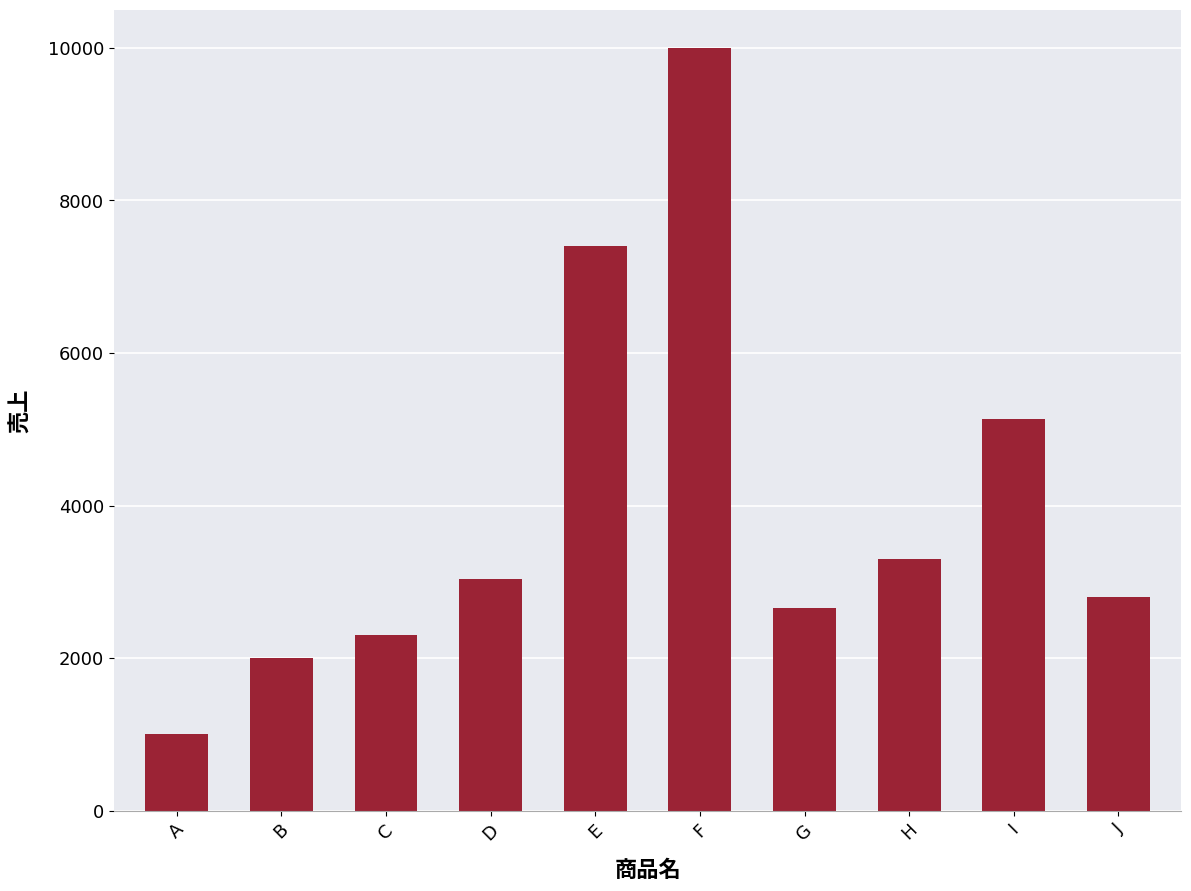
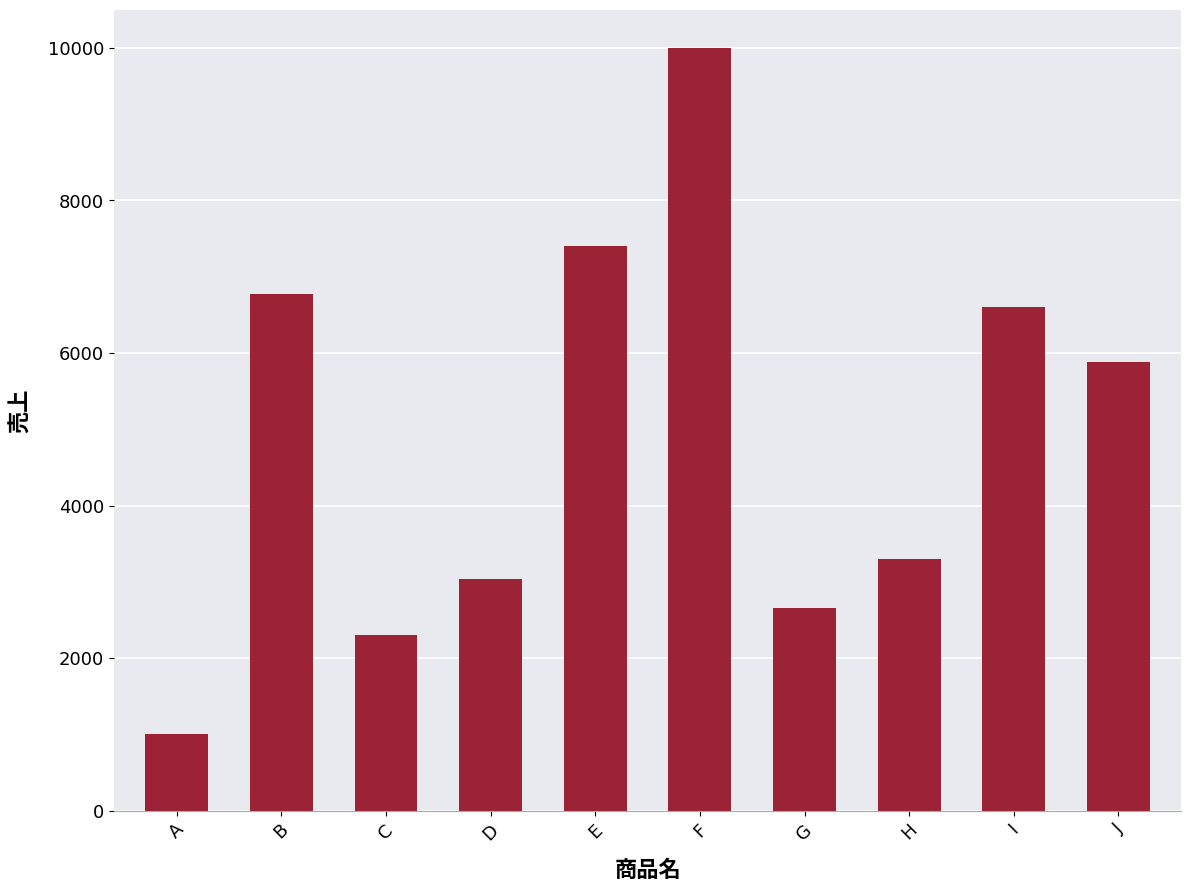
B: 2000 -> 6800
I: 5100 -> 6600
J: 2800 -> 5900
